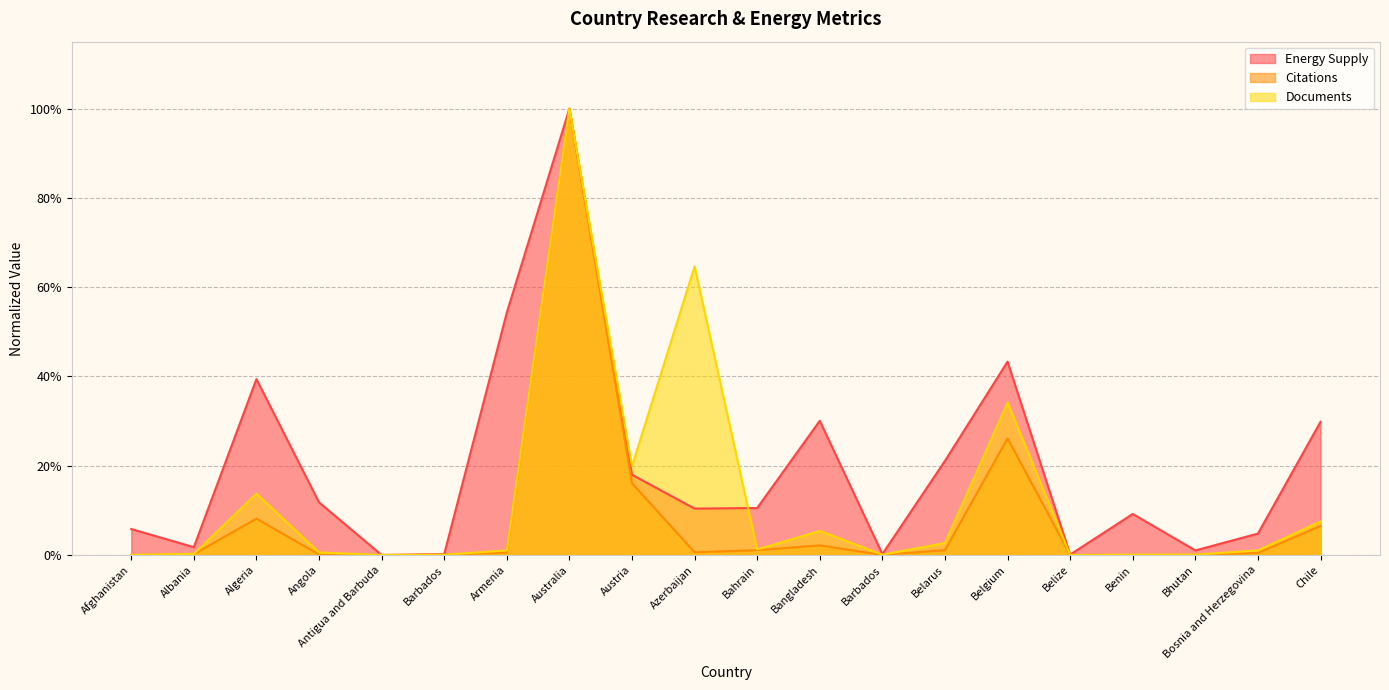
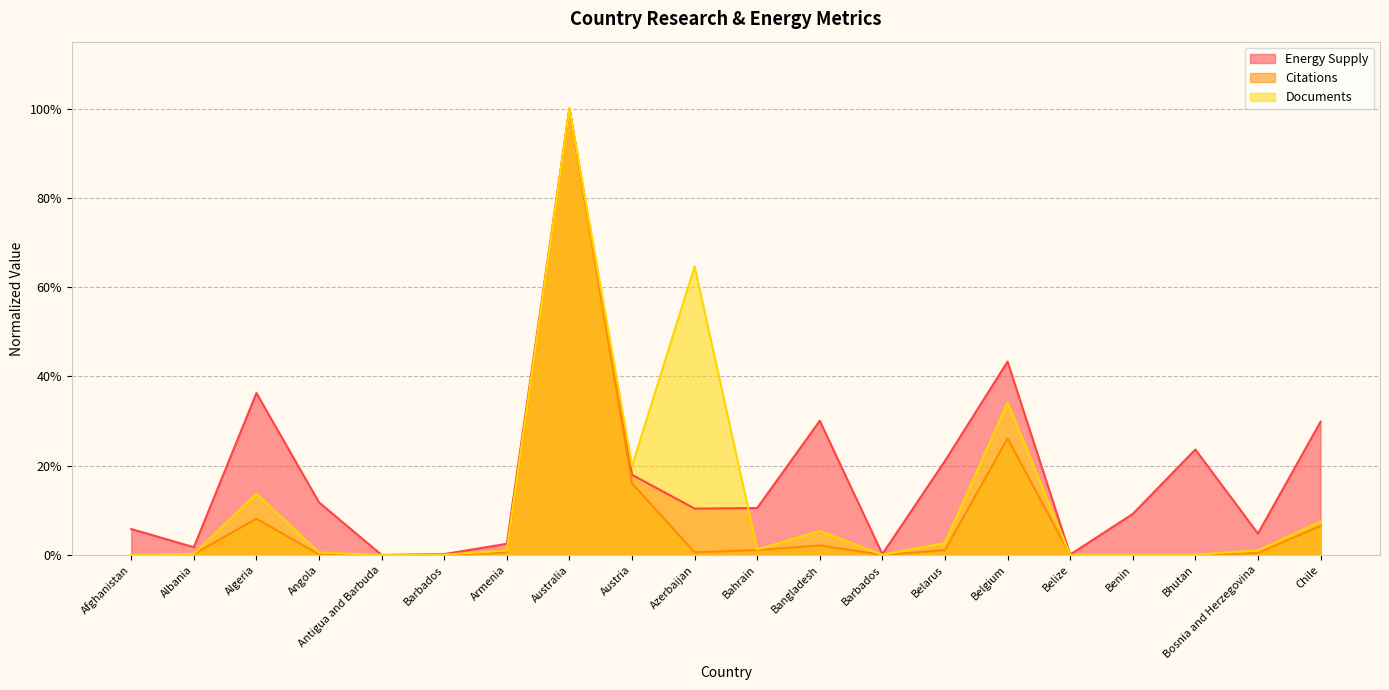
Energy Supply, Algeria: 39% -> 36%
Energy Supply, Armenia: 54% -> 3%
Energy Supply, Bhutan: 1% -> 24%
